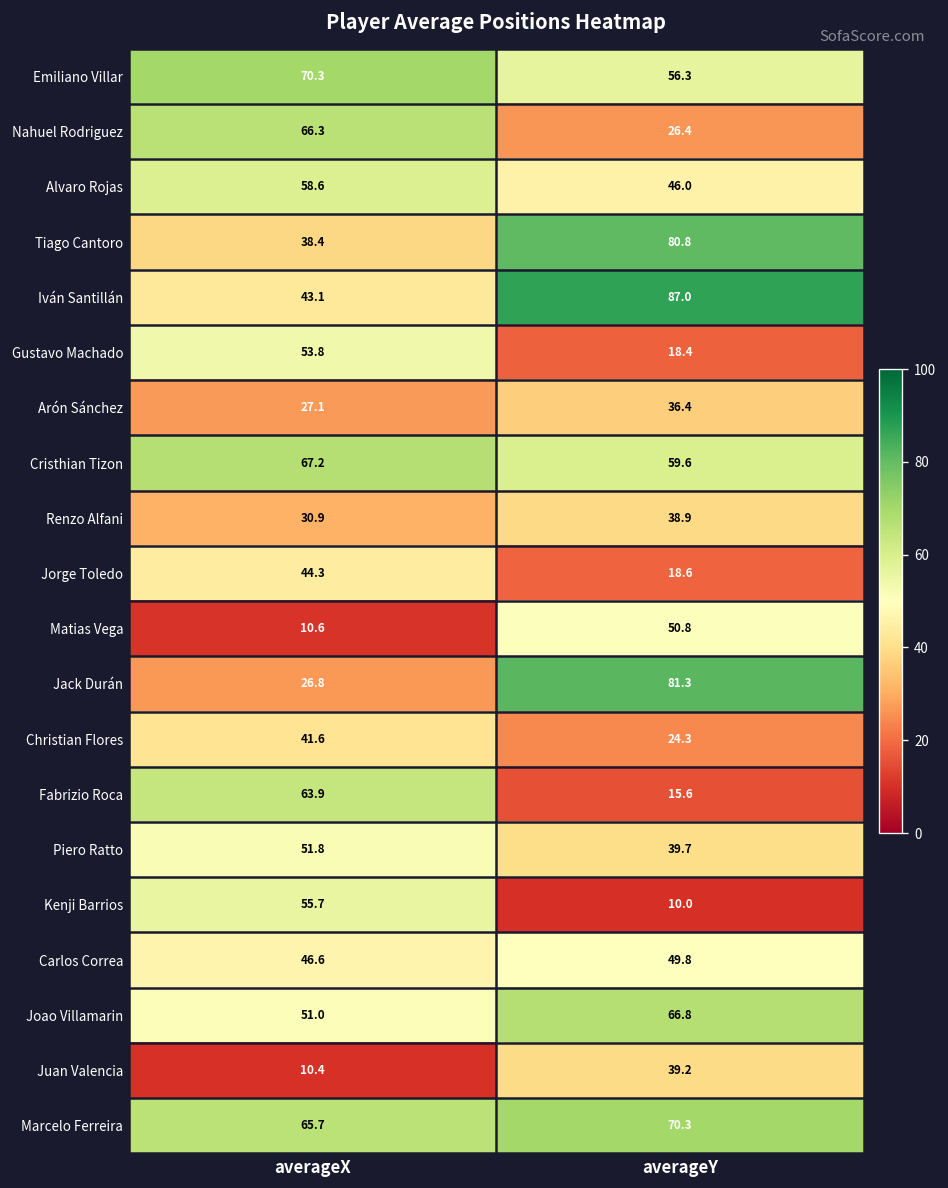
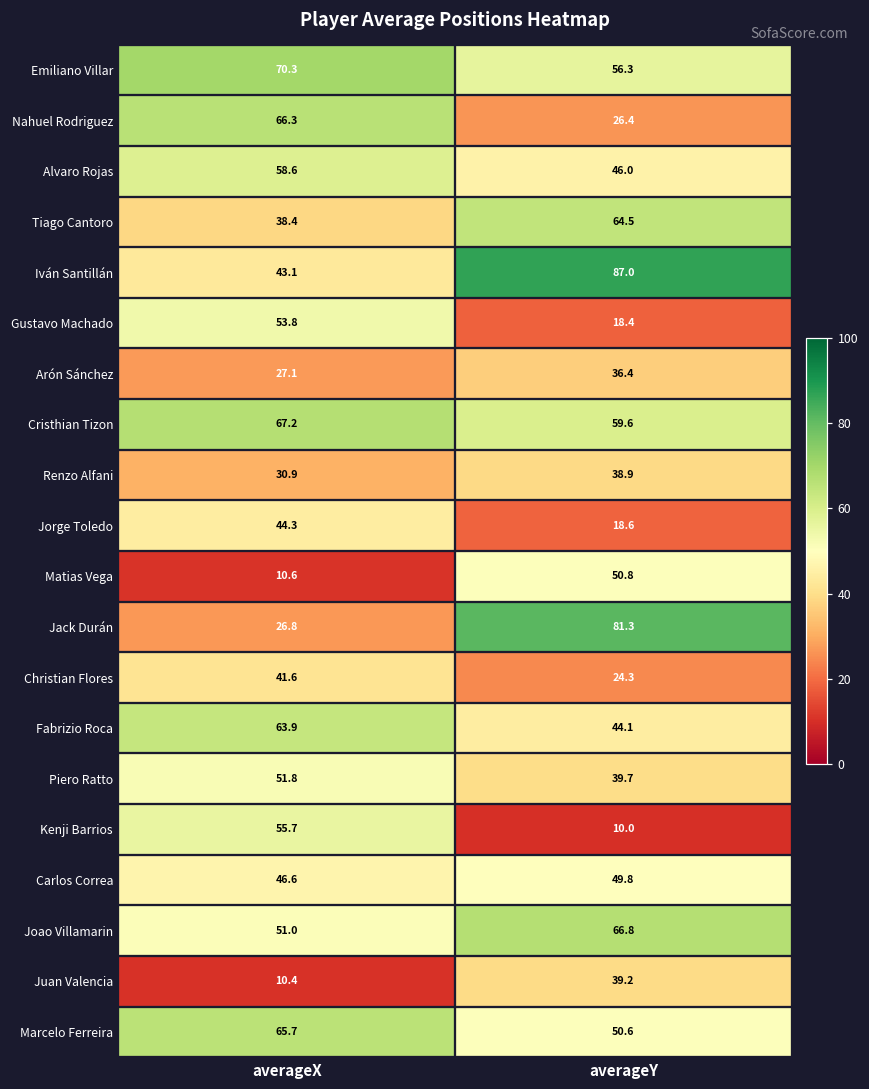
Tiago Cantoro, averageY: 80.8 -> 64.5
Fabrizio Roca, averageY: 15.6 -> 44.1
Marcelo Ferreira, averageY: 70.3 -> 50.6
